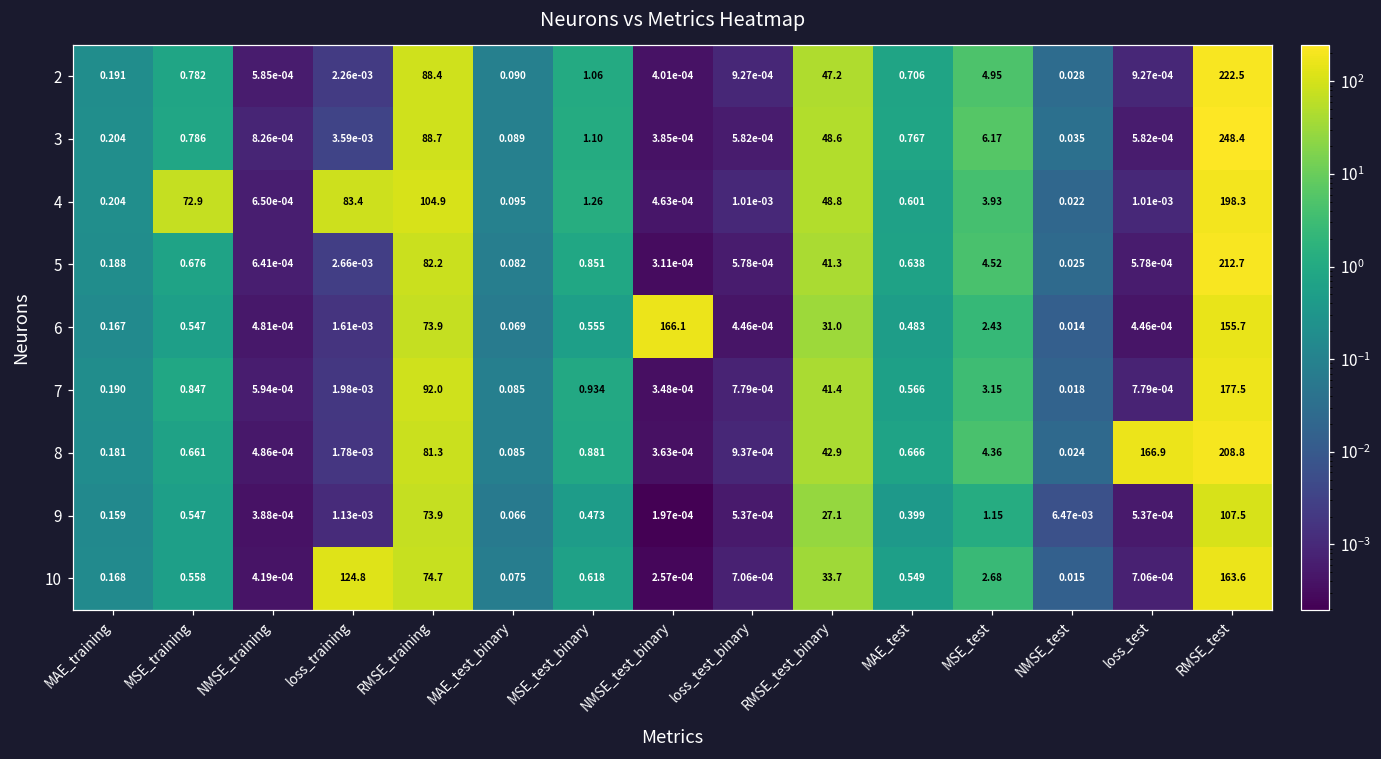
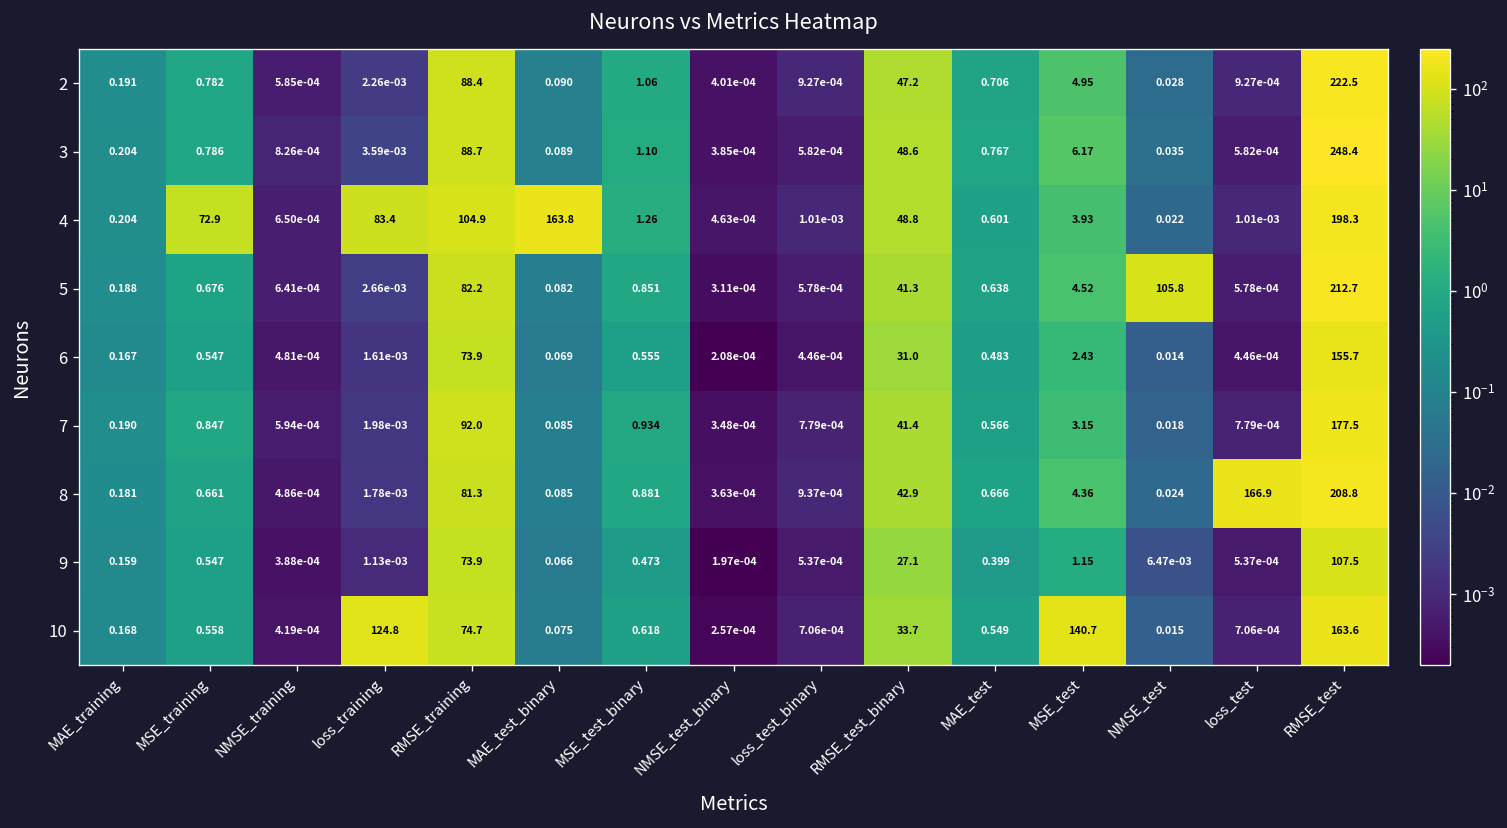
4, MAE_test_binary: 0.095 -> 163.8
5, NMSE_test: 0.025 -> 105.8
6, NMSE_test_binary: 166.1 -> 2.08e-04
10, MSE_test: 2.68 -> 140.7
